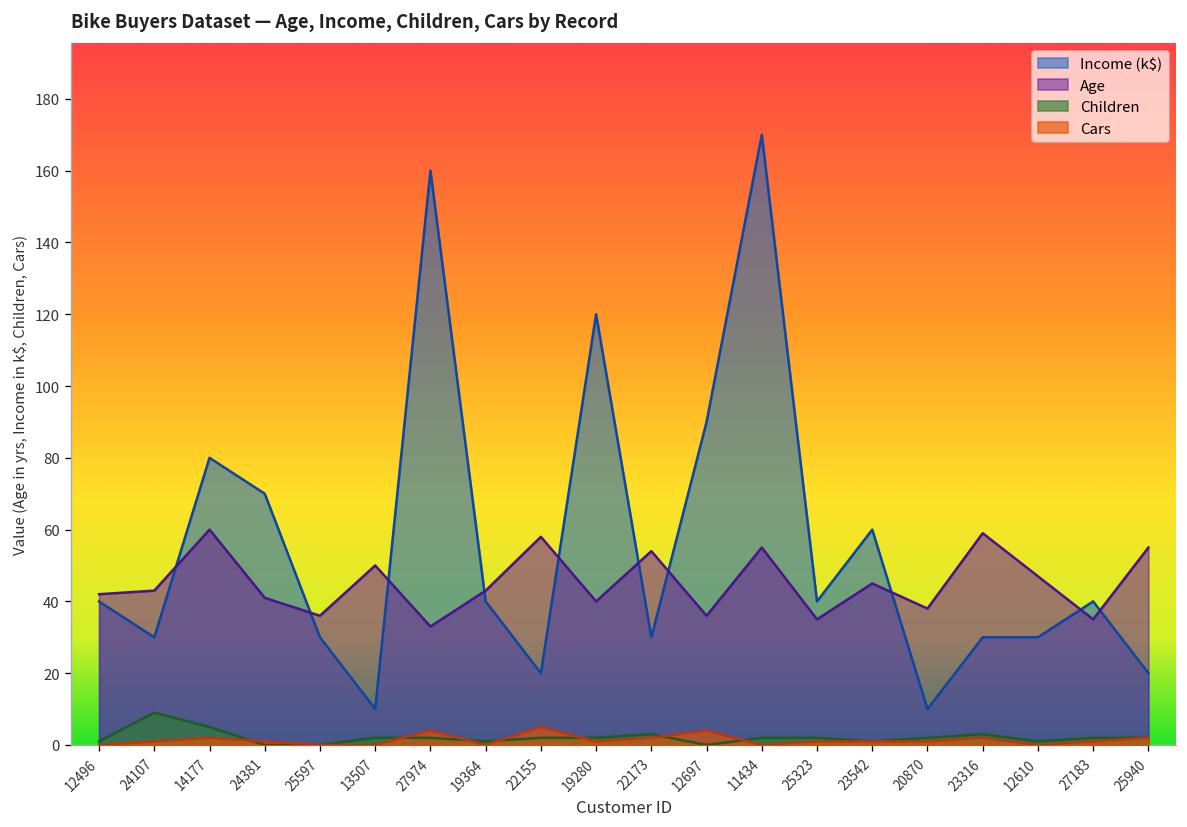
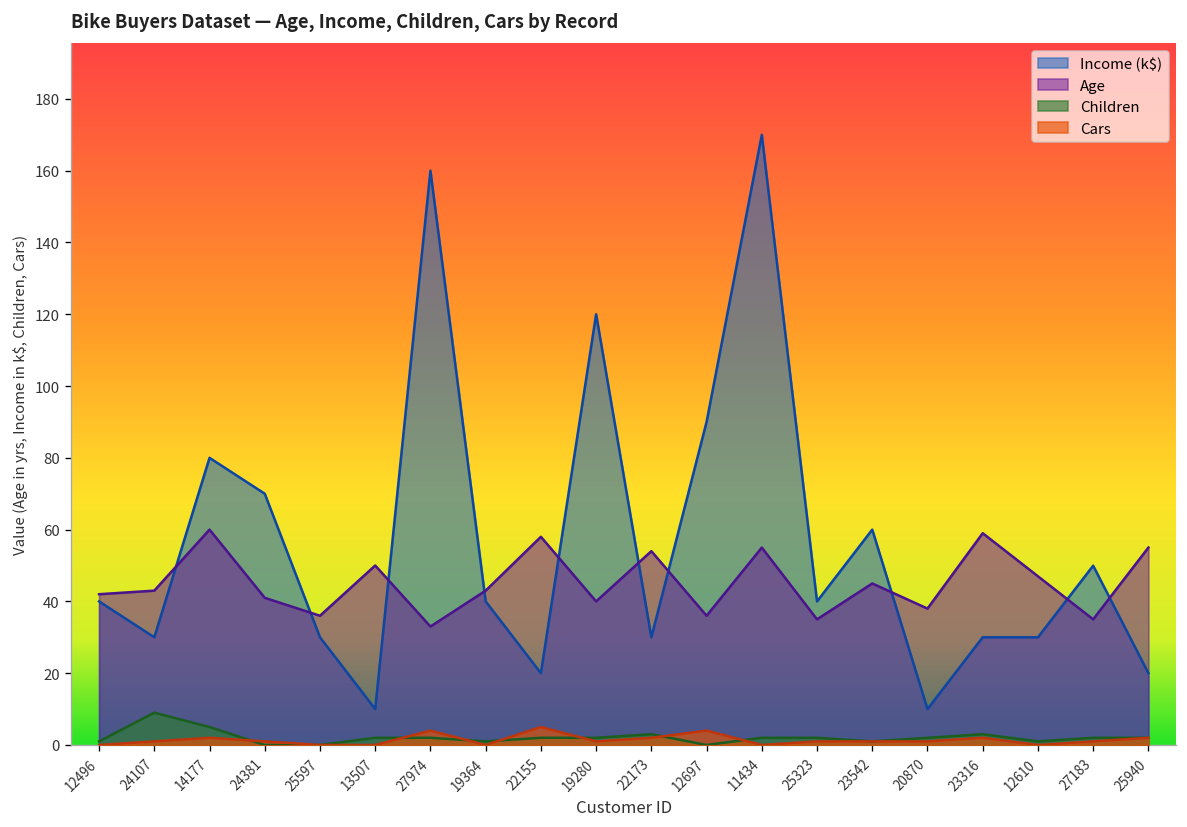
Income (k$), 27183: 40 -> 50
